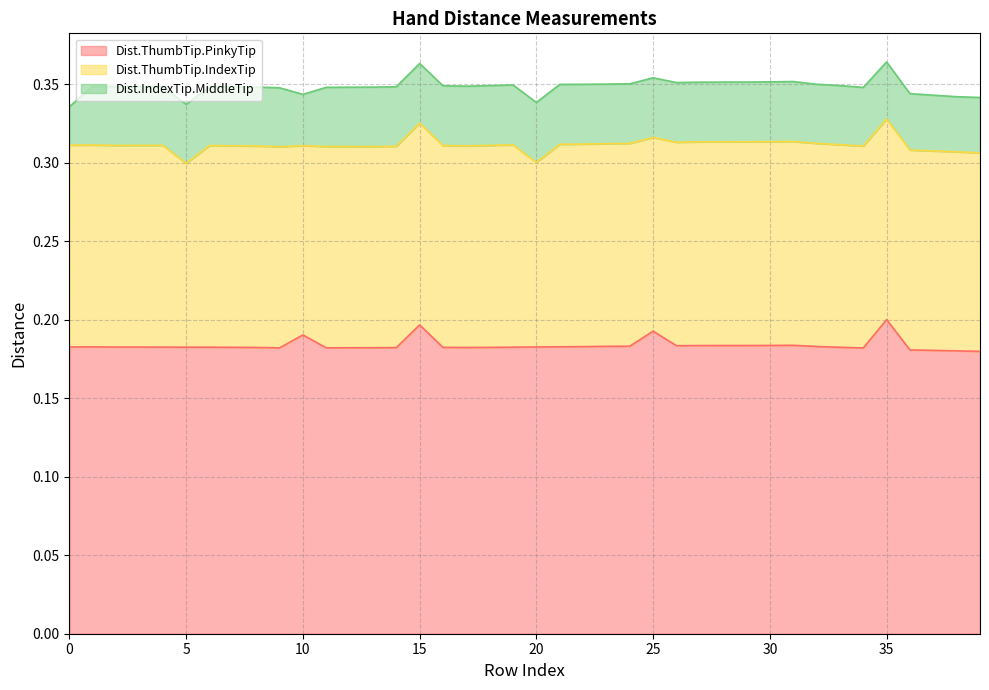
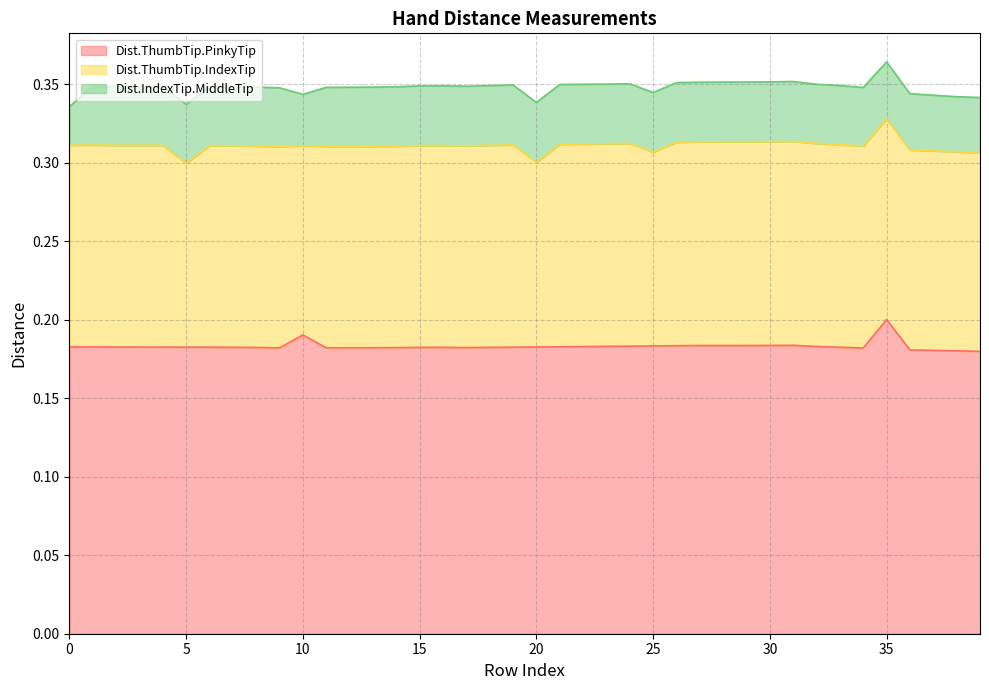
Dist.ThumbTip.PinkyTip, 15: 0.197 -> 0.182
Dist.ThumbTip.PinkyTip, 25: 0.193 -> 0.183
